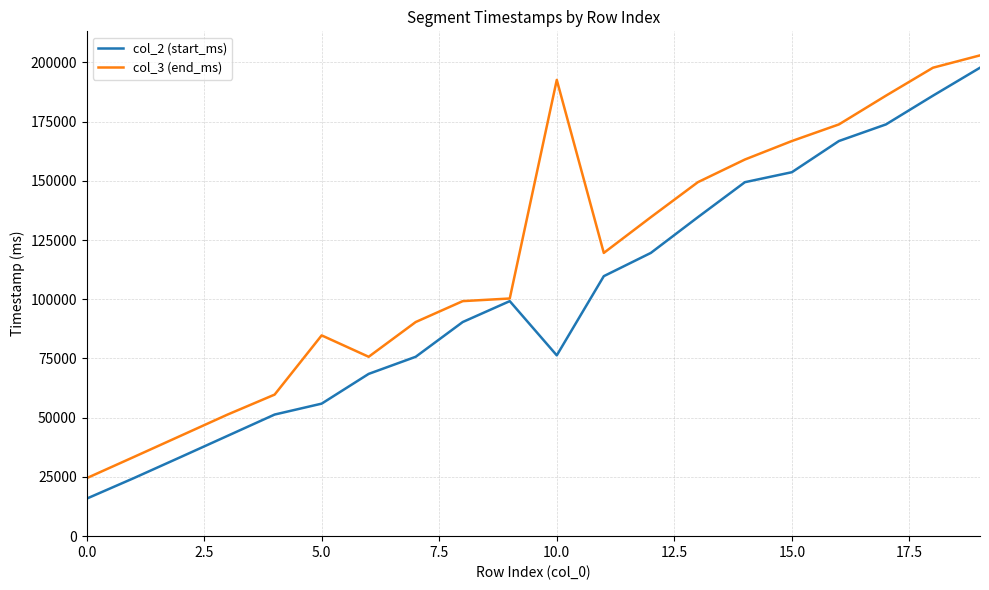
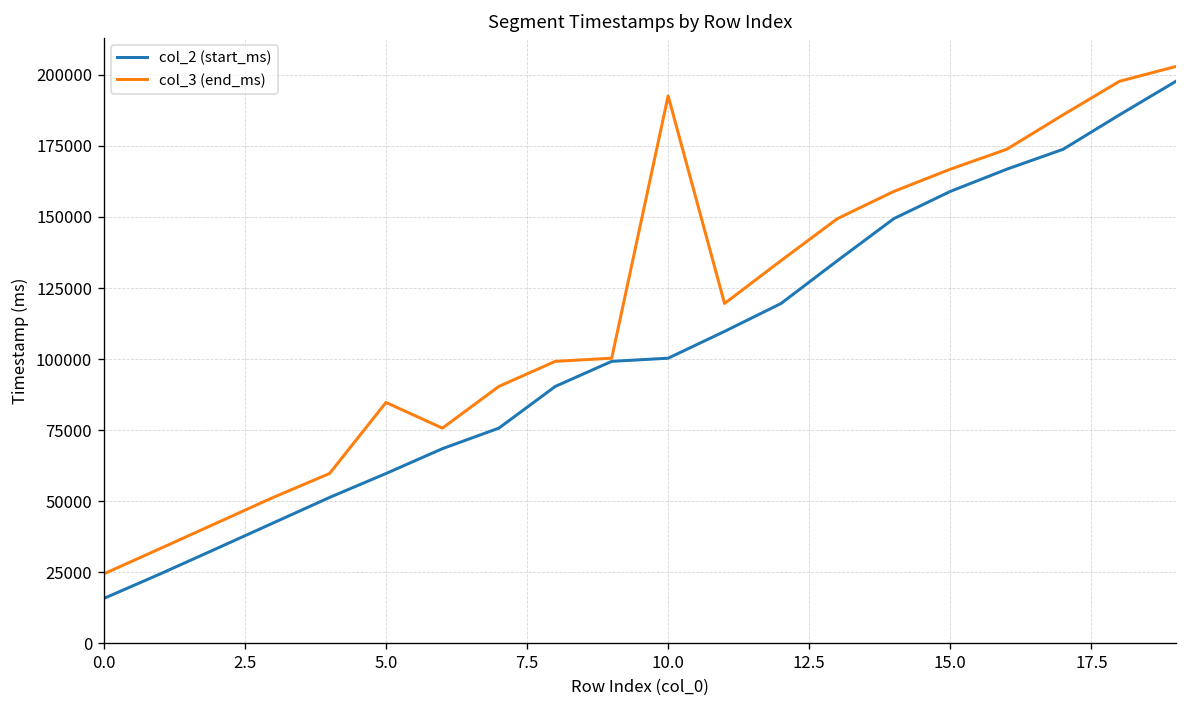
col_2 (start_ms), 5.0: 56000 -> 60000
col_2 (start_ms), 10.0: 76000 -> 100000
col_2 (start_ms), 15.0: 154000 -> 159000
